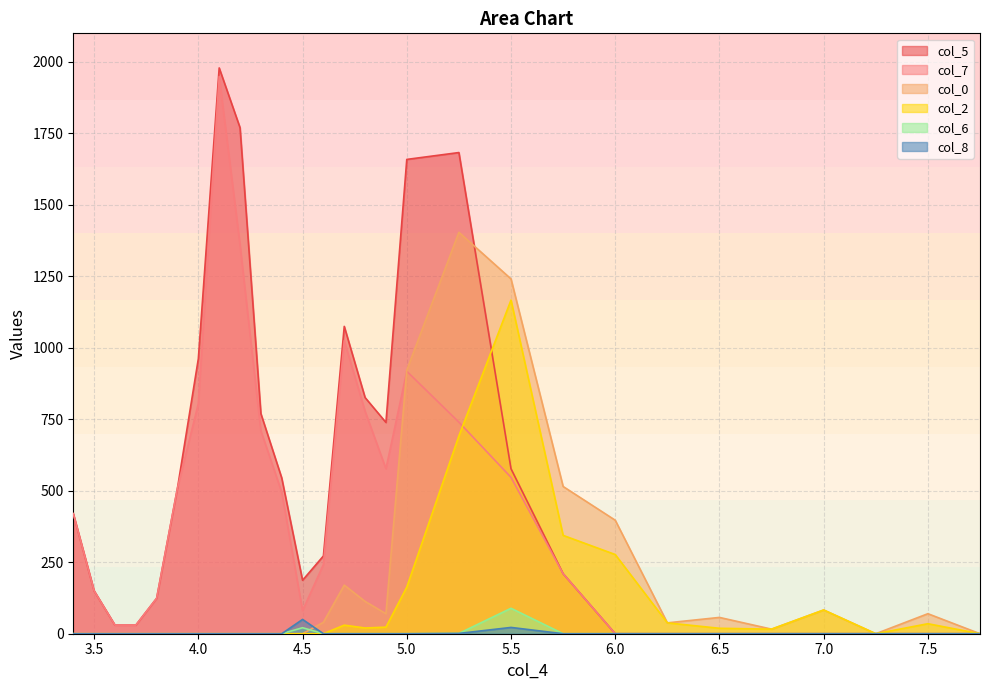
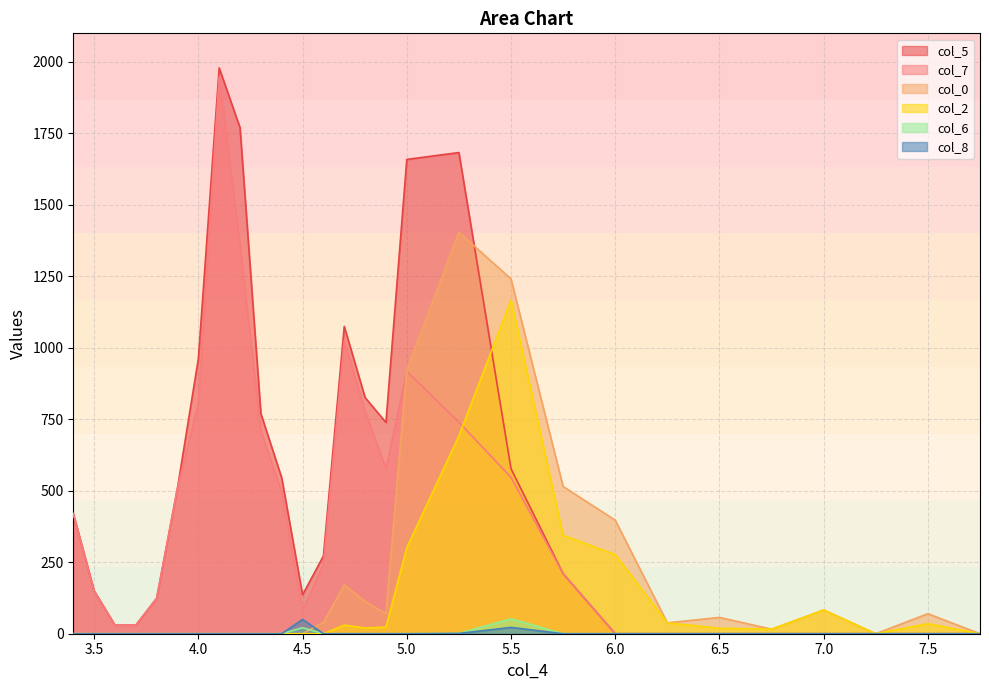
col_5, 4.5: 190 -> 140
col_2, 5.0: 160 -> 300
col_6, 5.5: 90 -> 50
